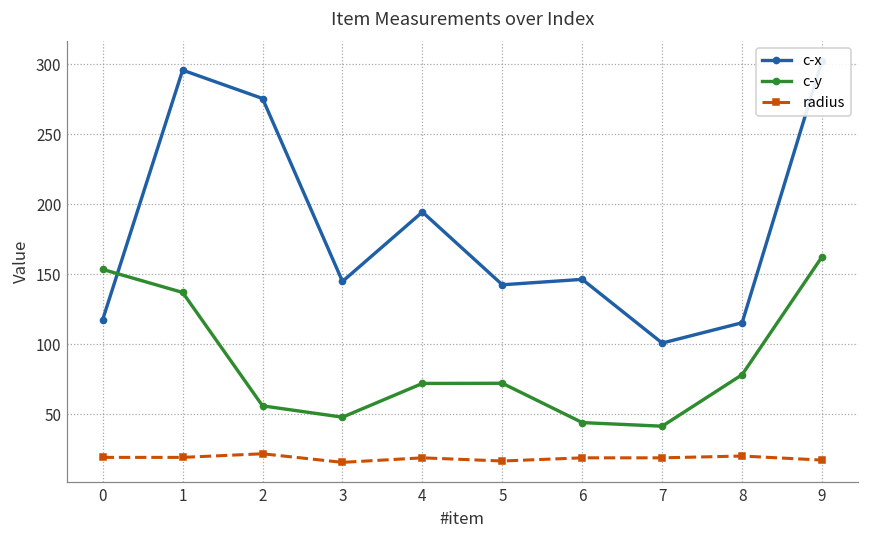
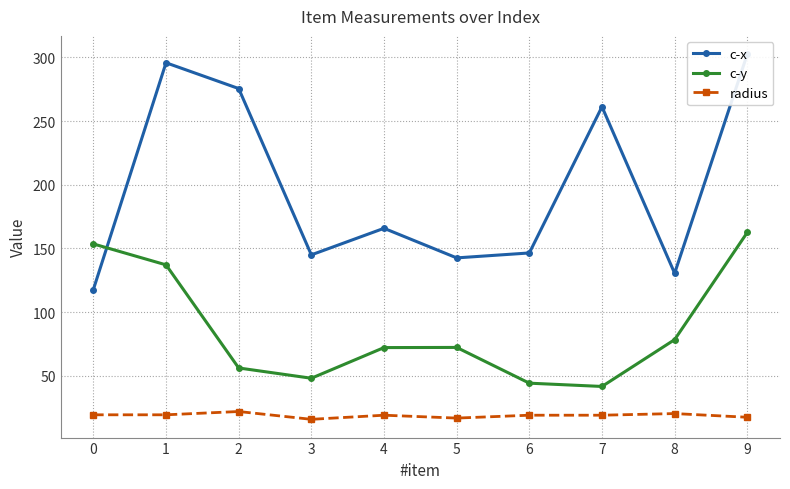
c-x, 4: 195 -> 166
c-x, 7: 101 -> 261
c-x, 8: 115 -> 130
